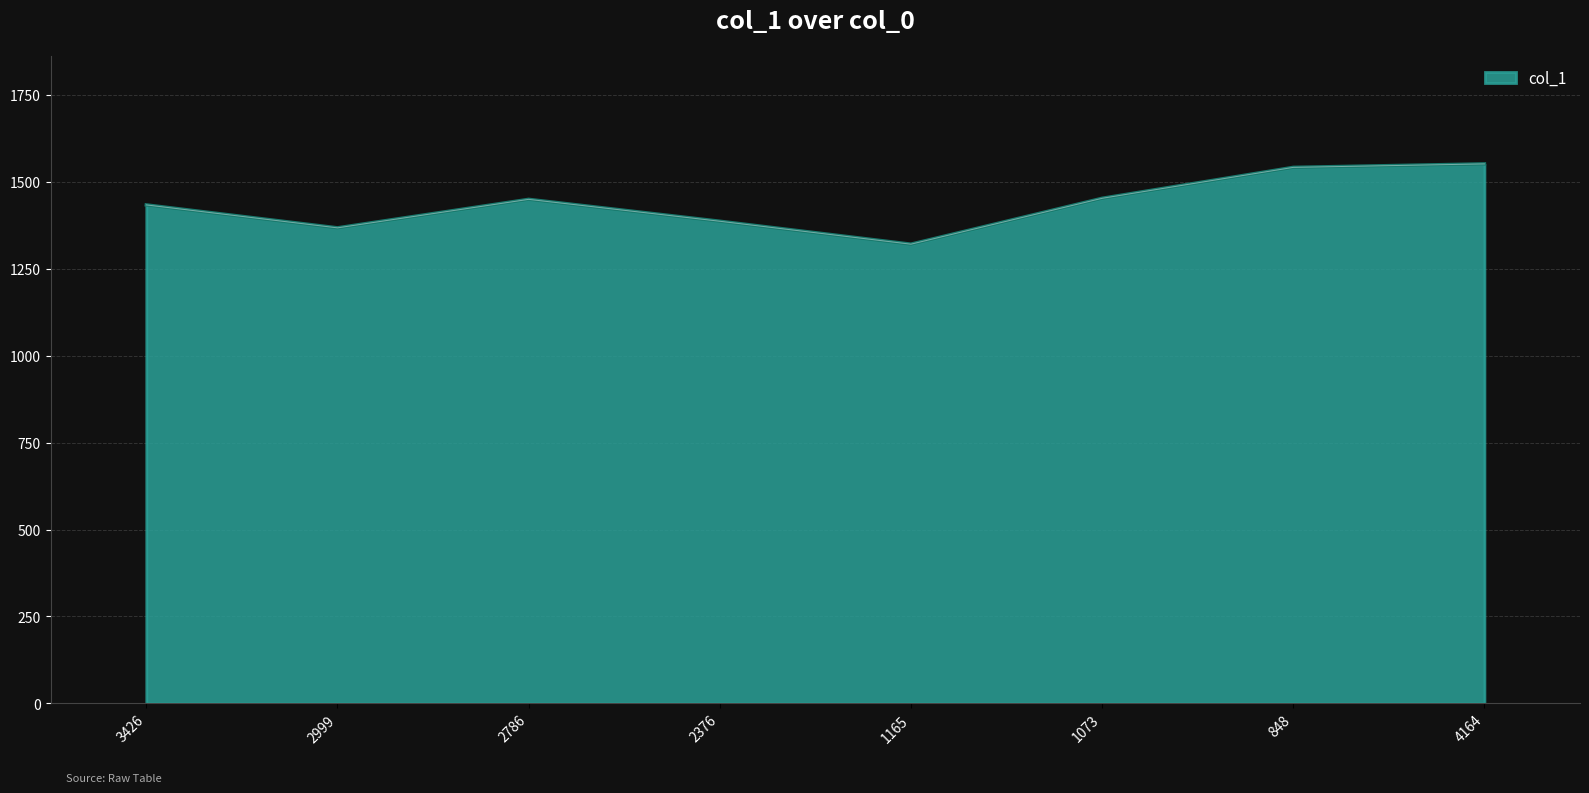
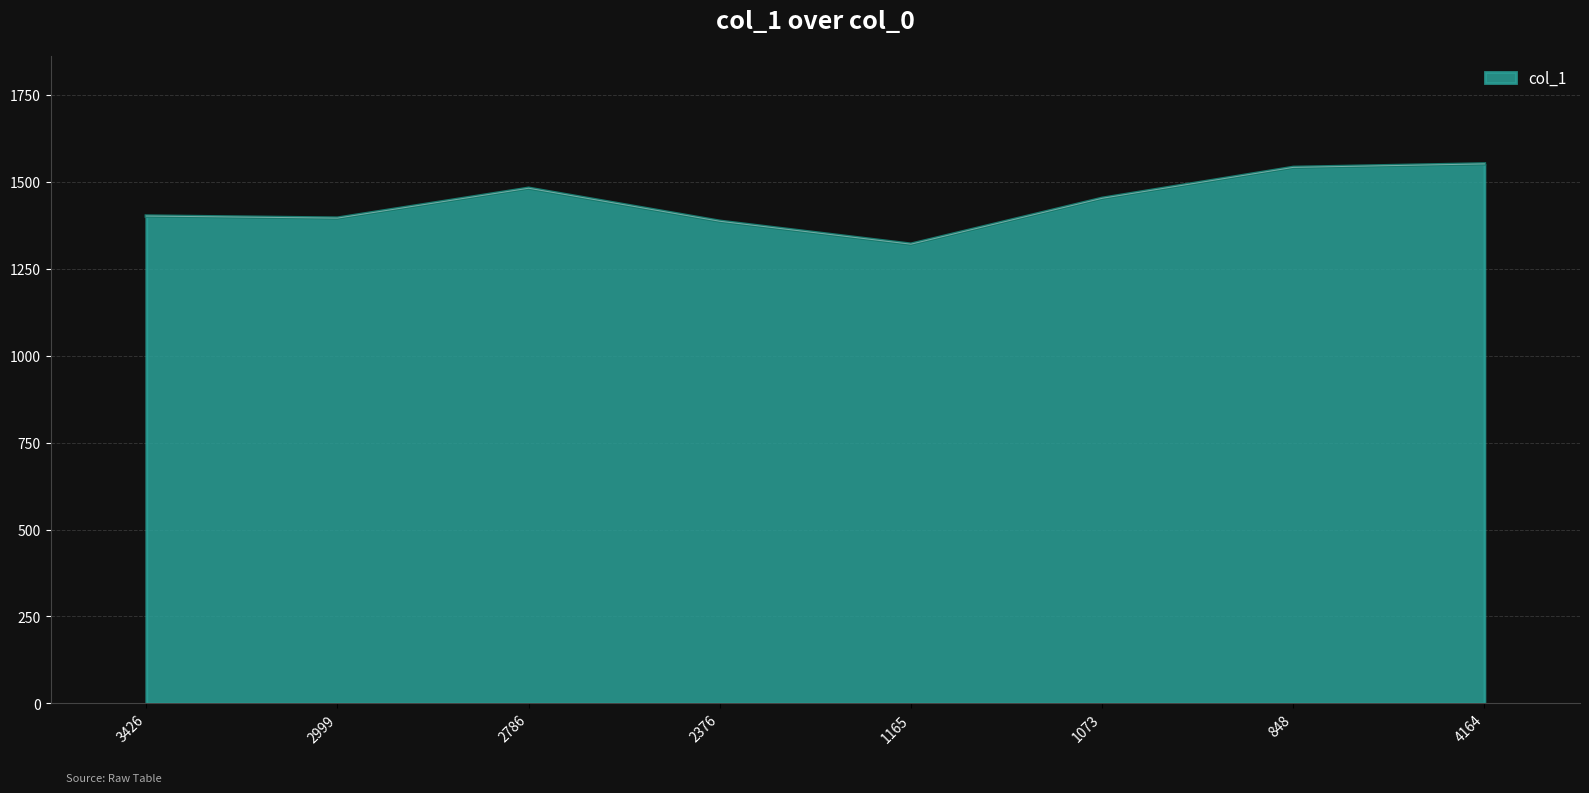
3426: 1430 -> 1400
2999: 1370 -> 1400
2786: 1450 -> 1480
